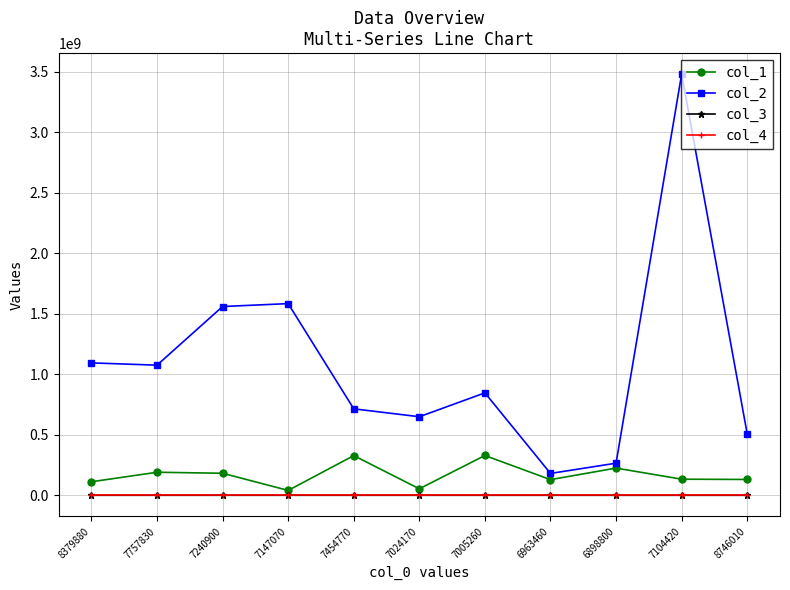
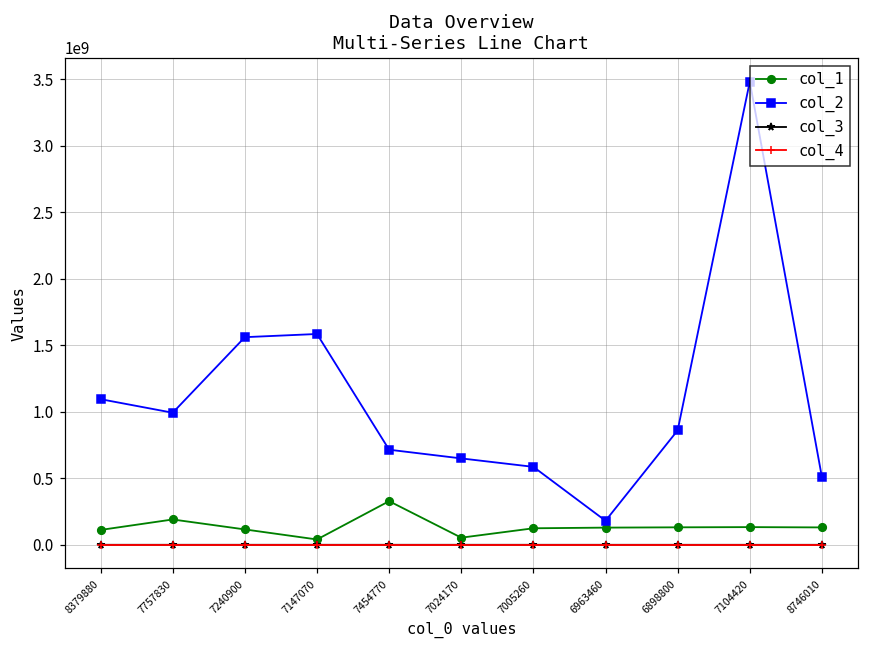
col_2, 7757830: 1080000000 -> 990000000
col_1, 7240900: 180000000 -> 120000000
col_1, 7005260: 330000000 -> 120000000
col_2, 7005260: 850000000 -> 590000000
col_1, 6898800: 230000000 -> 130000000
col_2, 6898800: 270000000 -> 860000000
